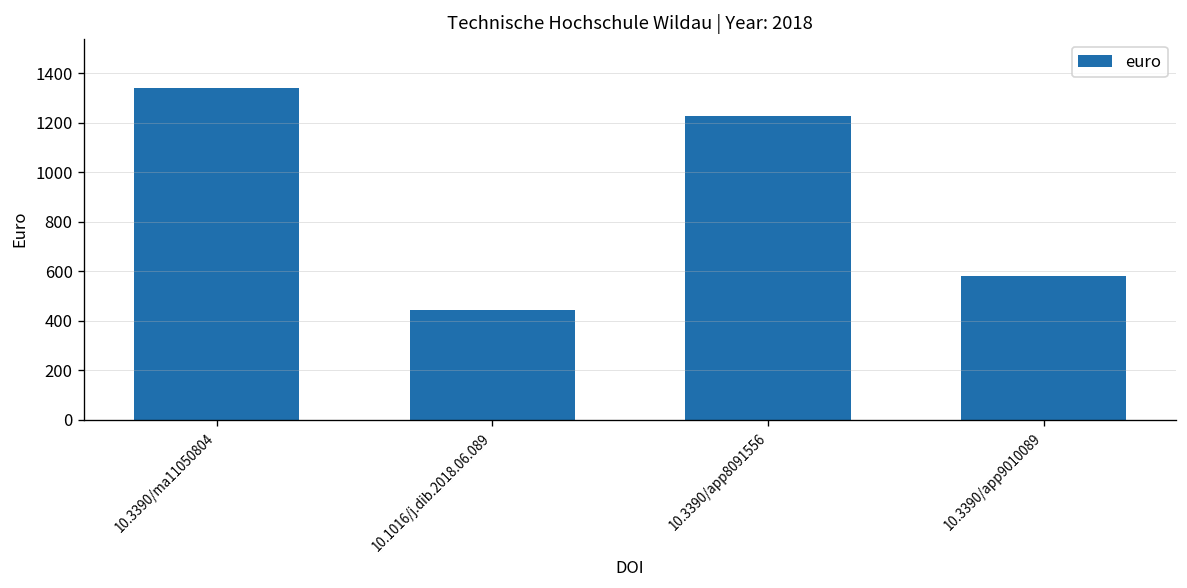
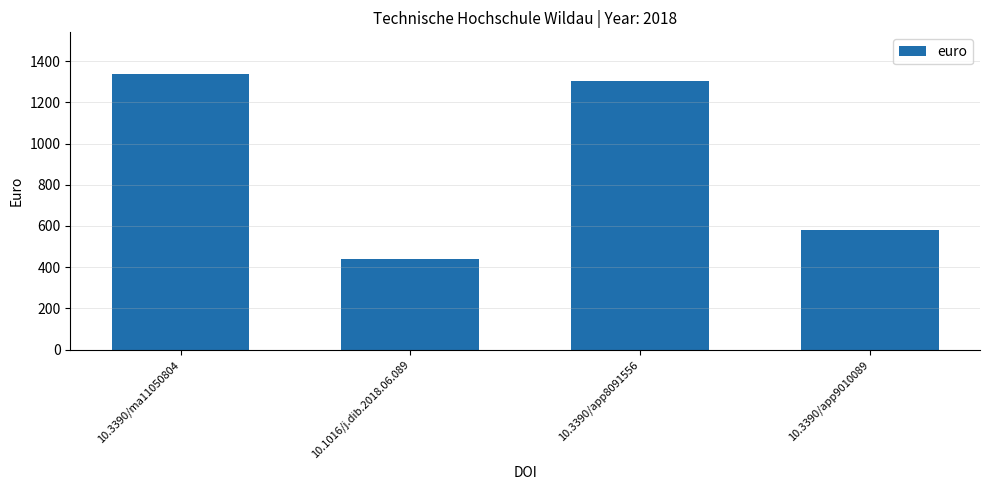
10.3390/app8091556: 1230 -> 1300
